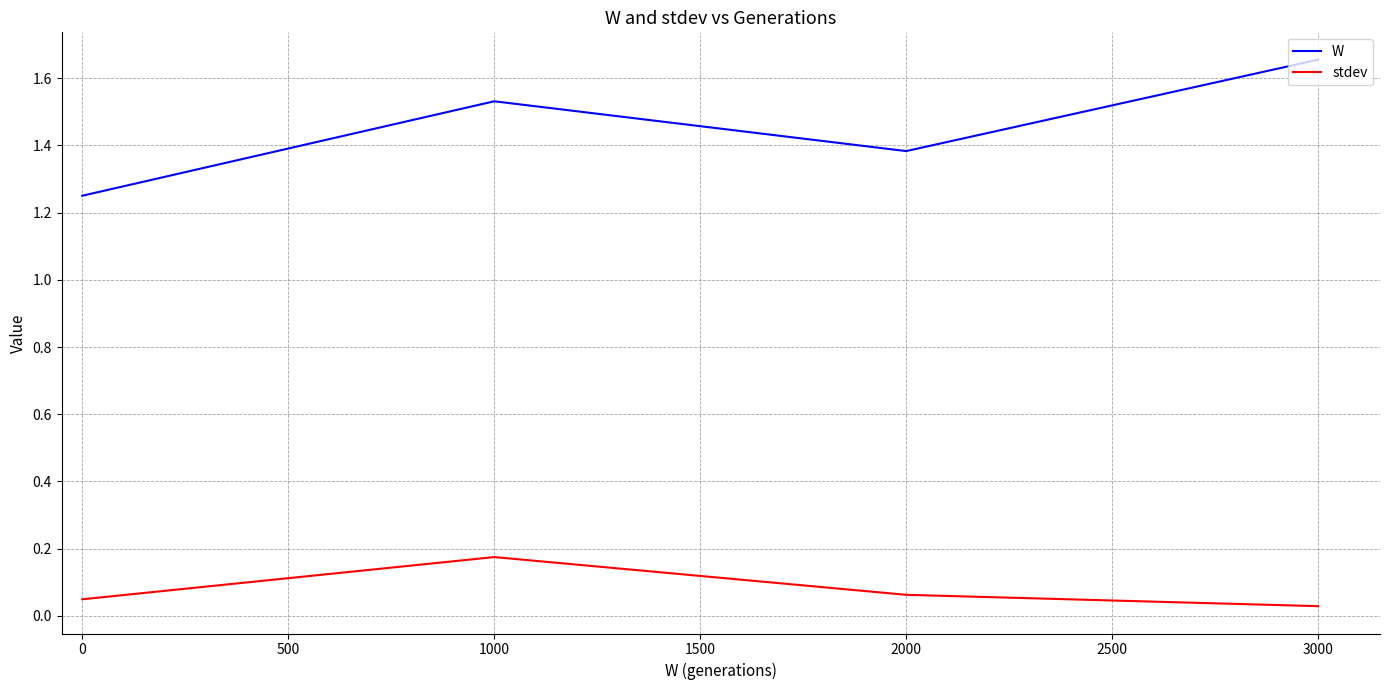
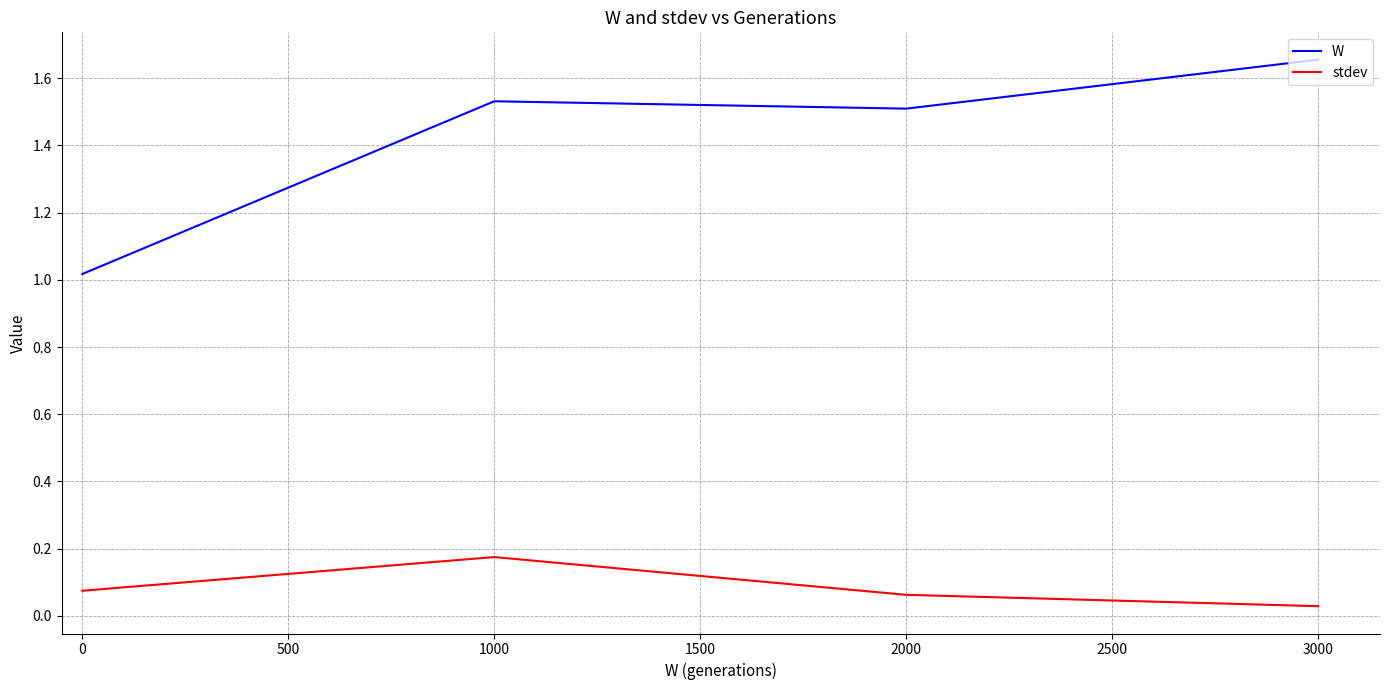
W, 0: 1.25 -> 1.02
stdev, 0: 0.05 -> 0.07
W, 2000: 1.38 -> 1.51
